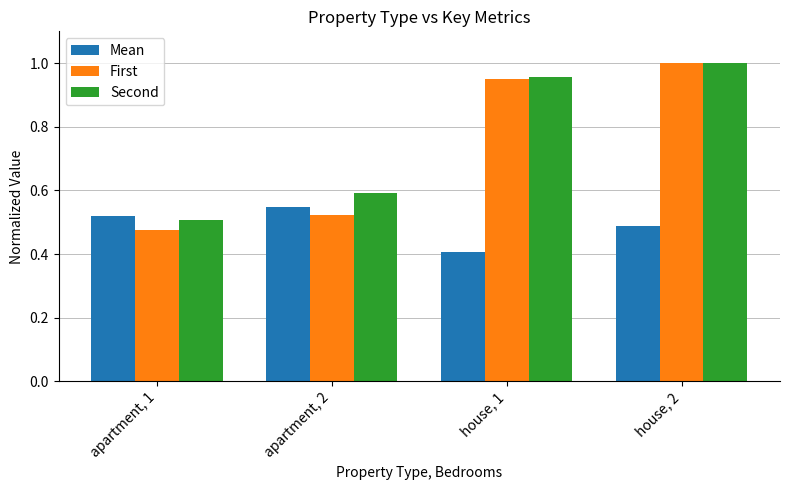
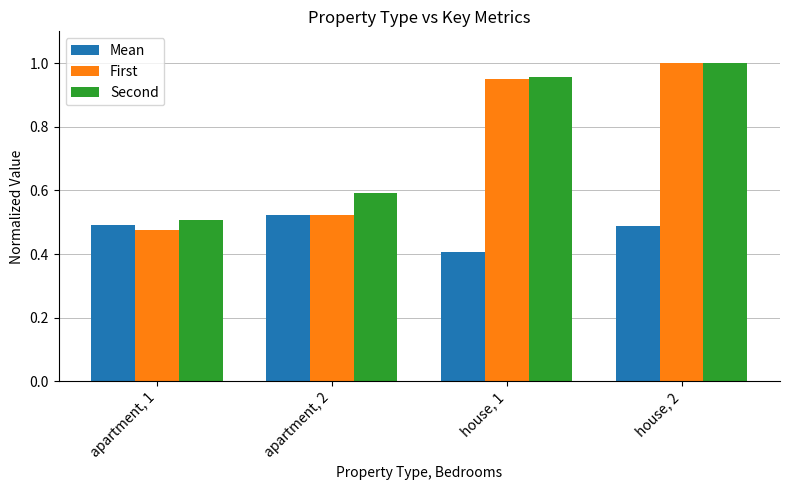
Mean, apartment, 1: 0.52 -> 0.49
Mean, apartment, 2: 0.55 -> 0.52
